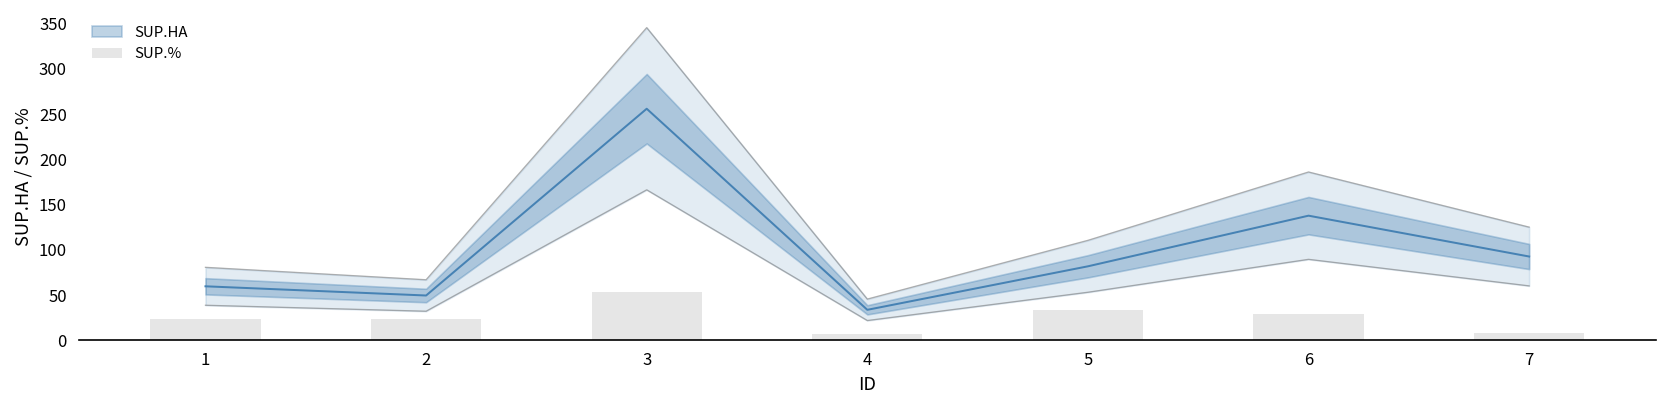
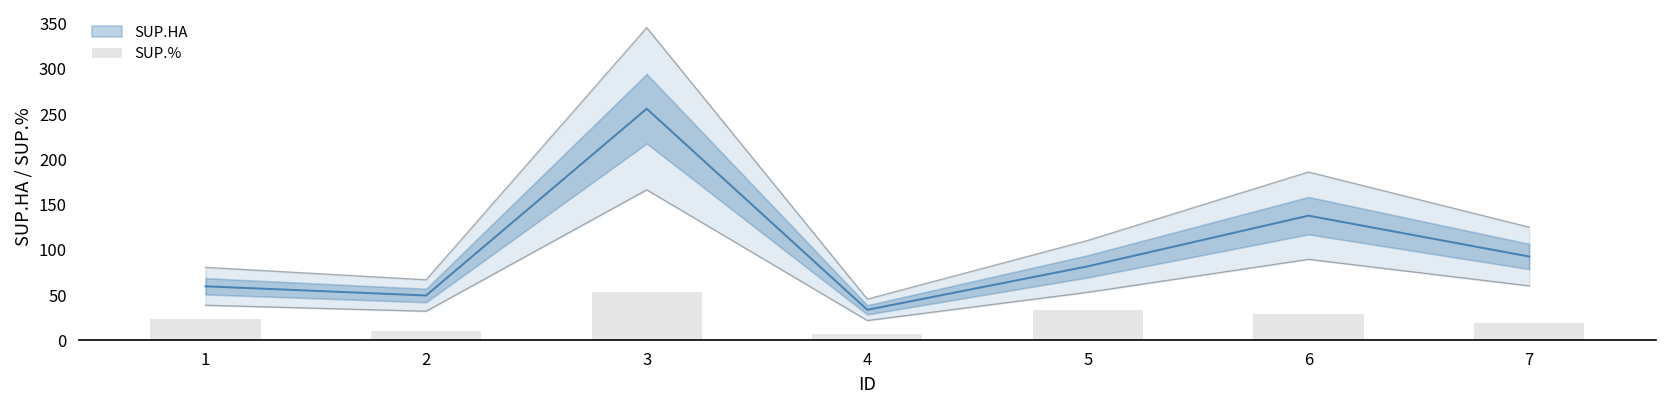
SUP.%, 2: 20 -> 10
SUP.%, 7: 10 -> 20
